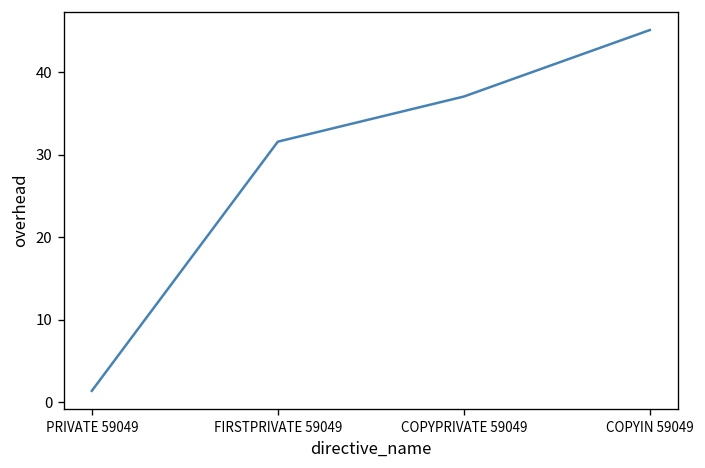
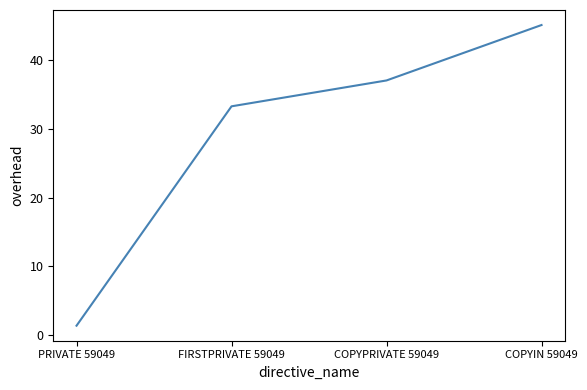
FIRSTPRIVATE 59049: 32 -> 33
